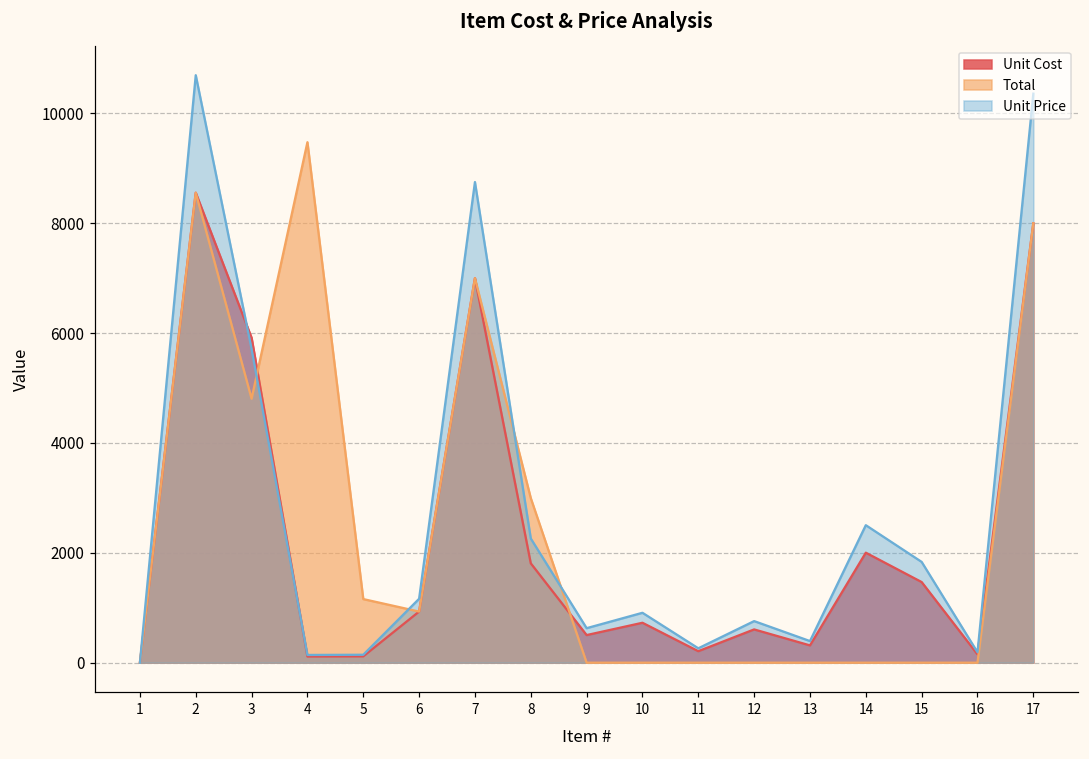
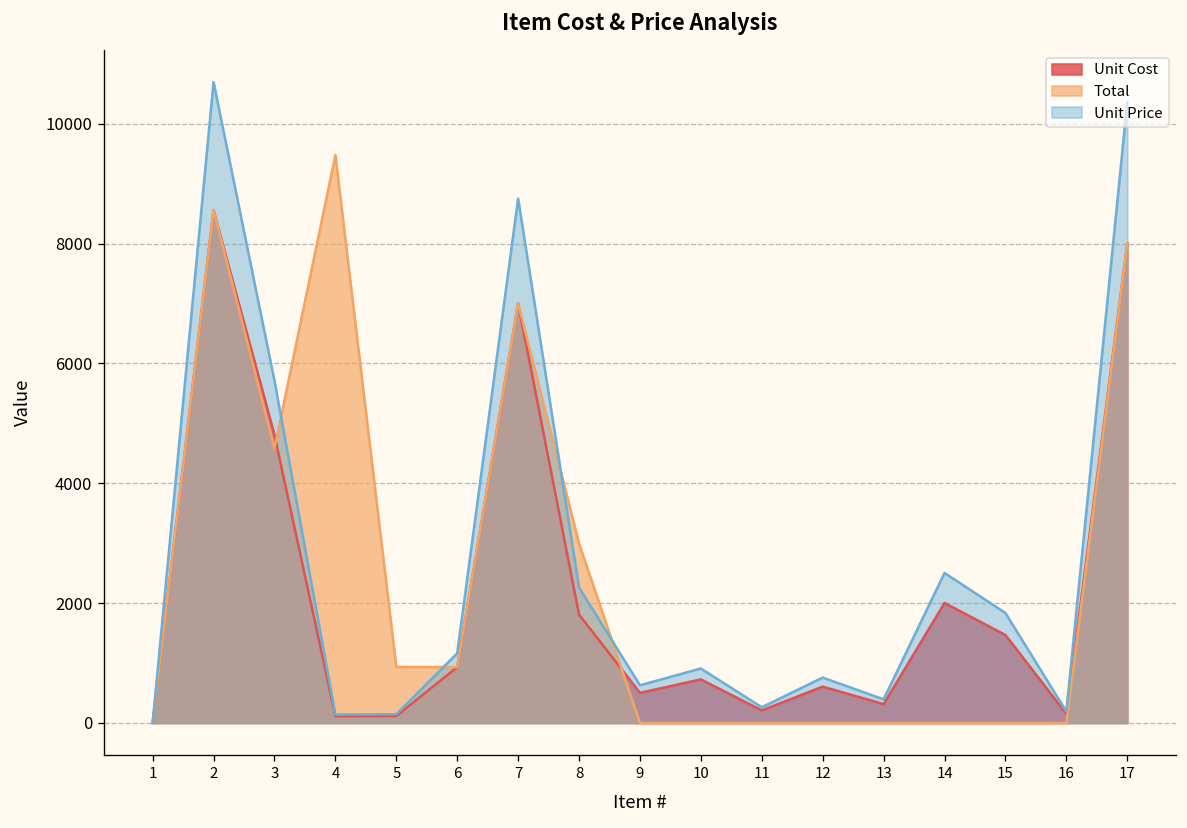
Unit Cost, 3: 5900 -> 4800
Total, 3: 4800 -> 4600
Total, 5: 1200 -> 900
